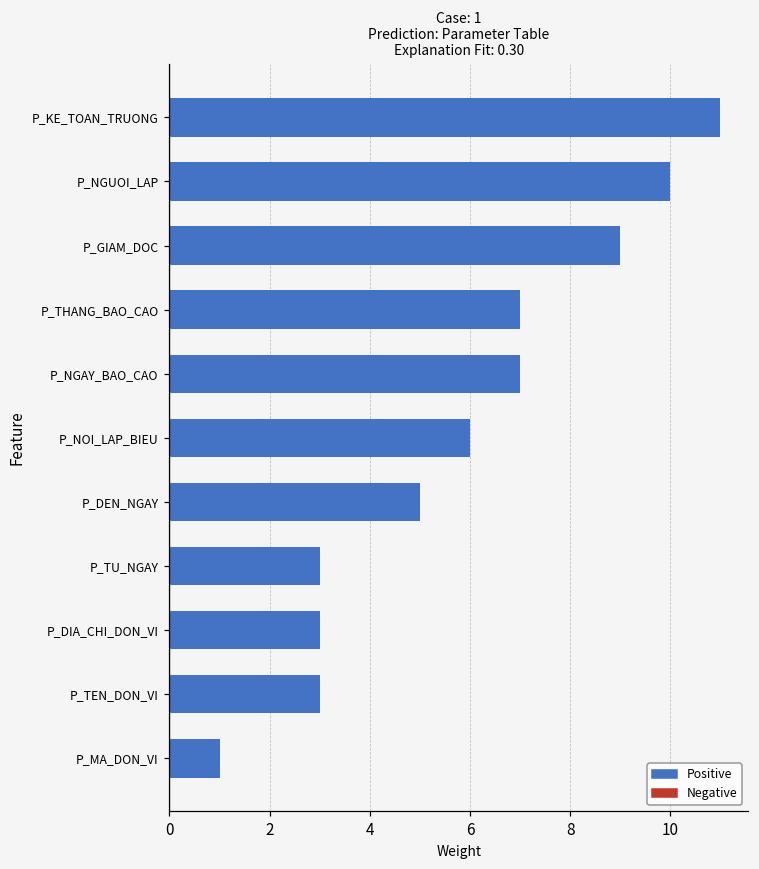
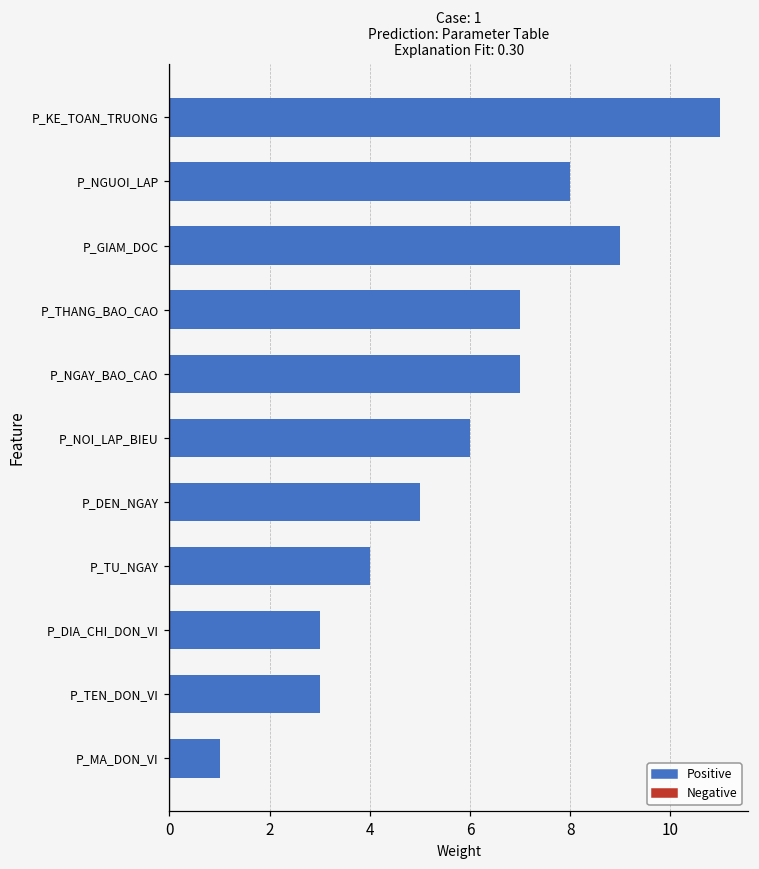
Positive, P_NGUOI_LAP: 10 -> 8
Positive, P_TU_NGAY: 3 -> 4
